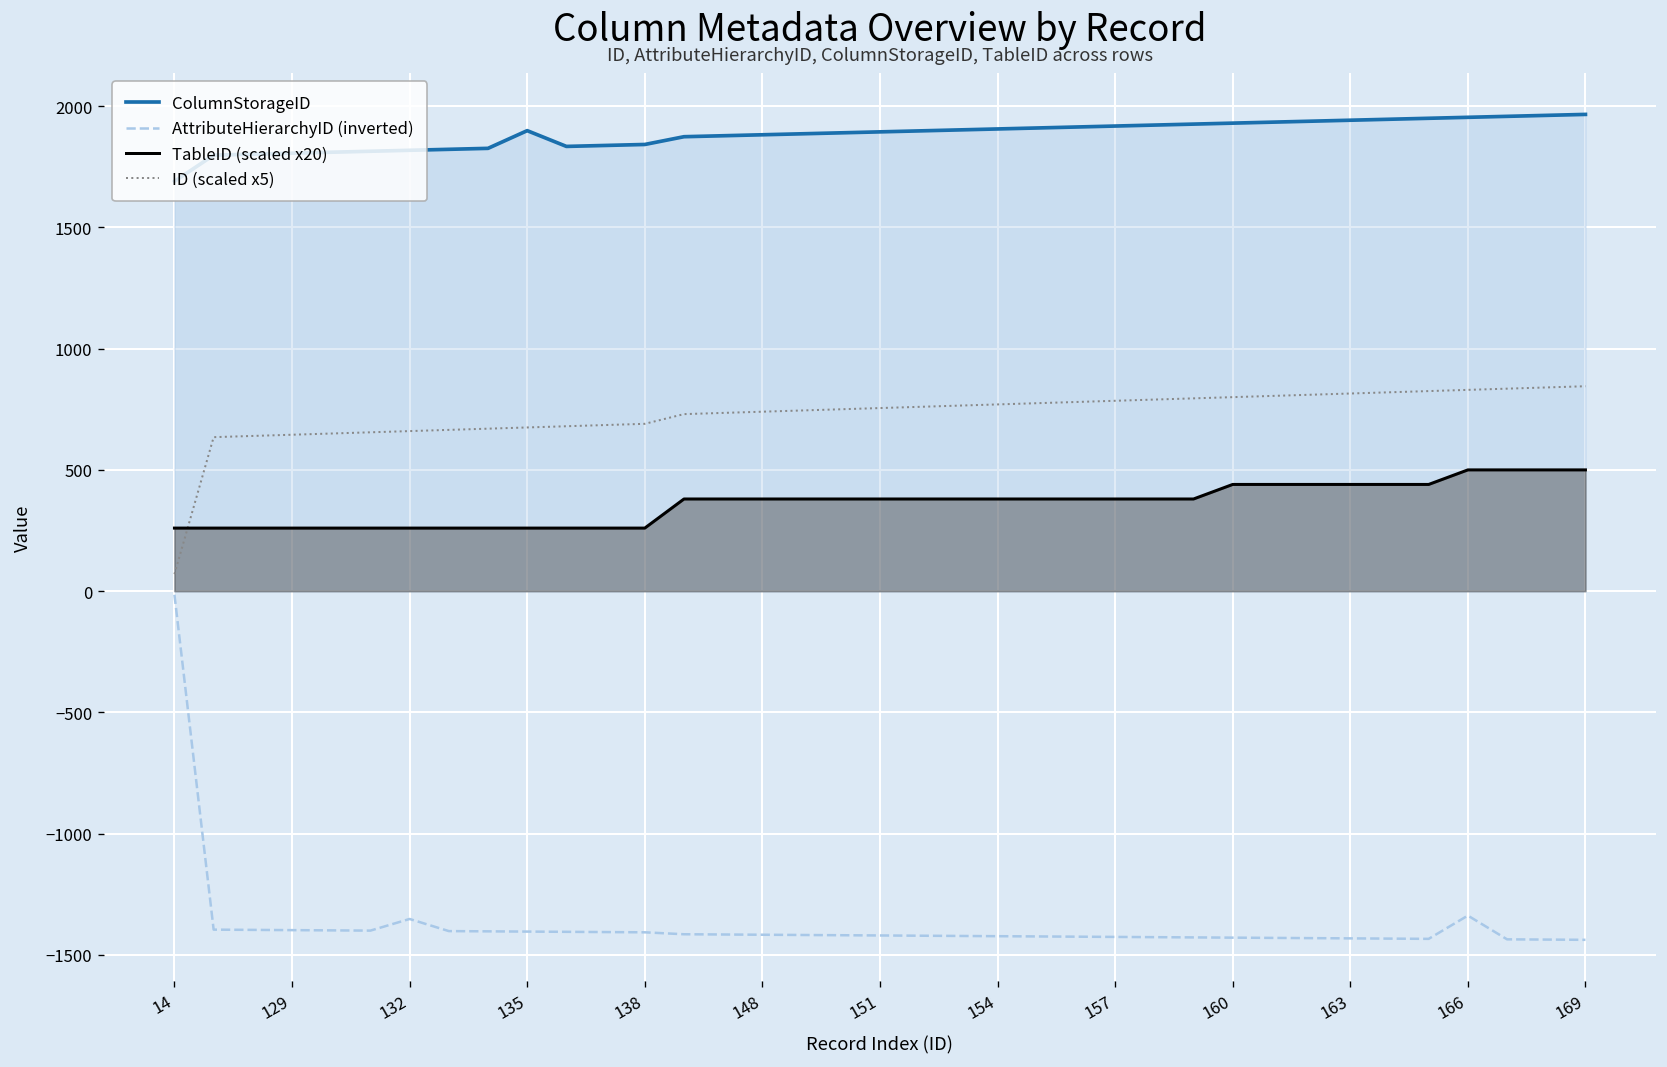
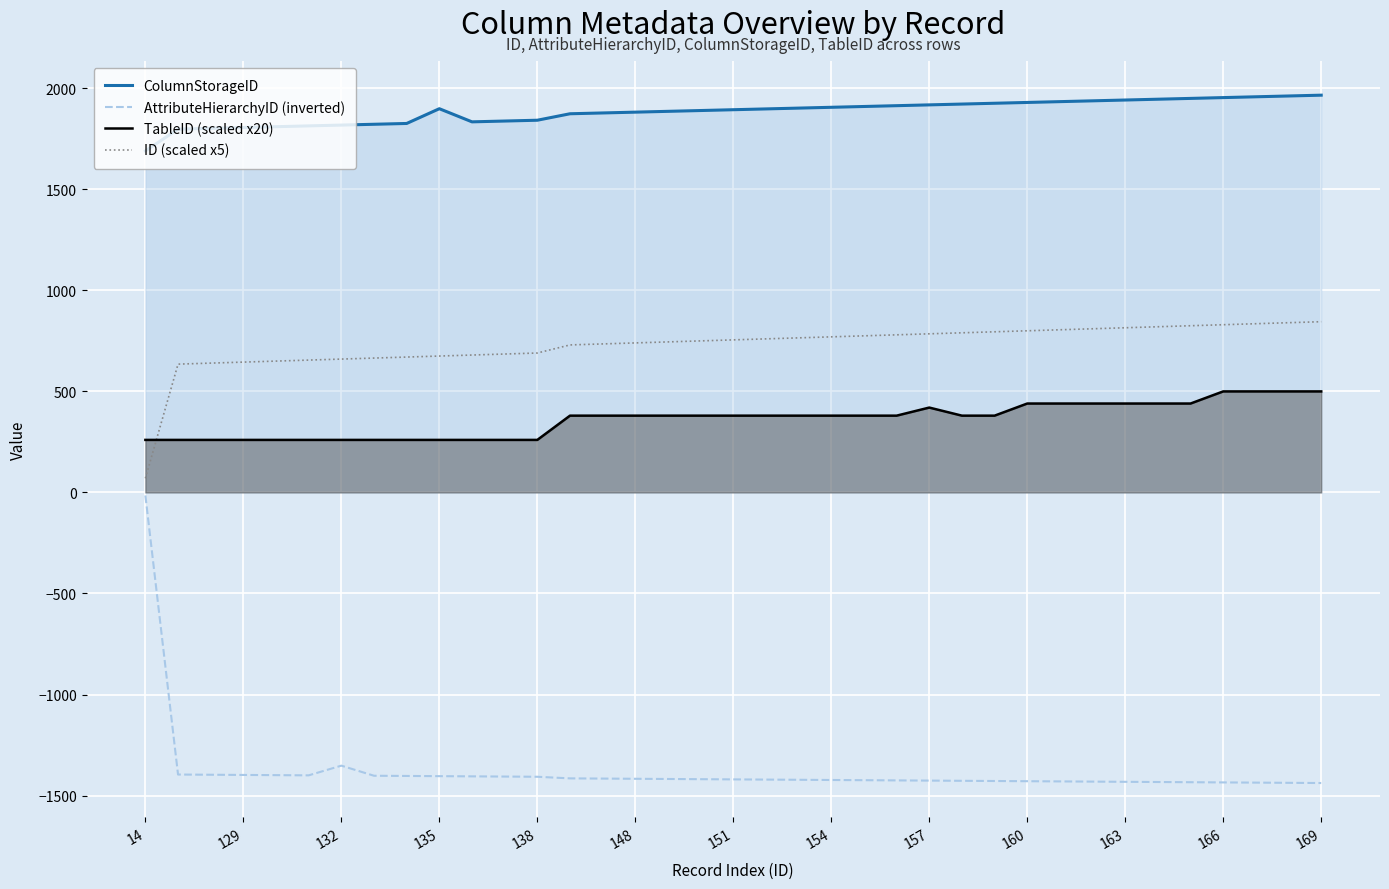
TableID (scaled x20), 157: 380 -> 420
AttributeHierarchyID (inverted), 166: -1340 -> -1440
